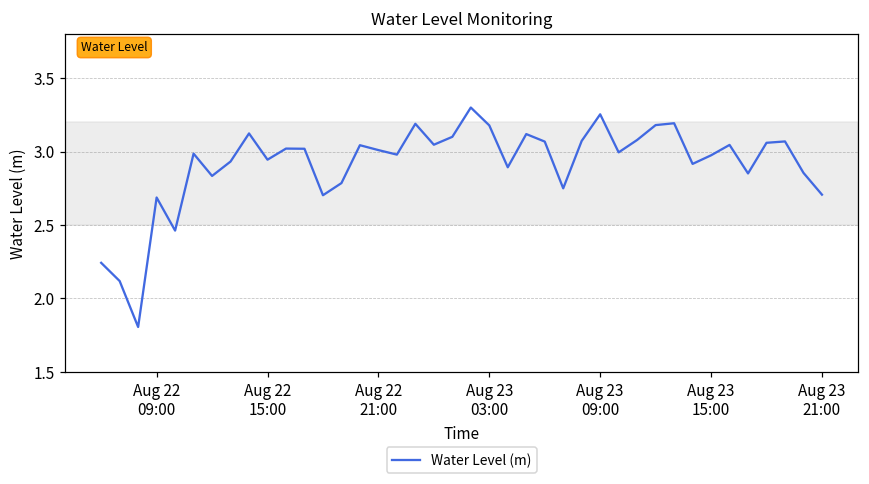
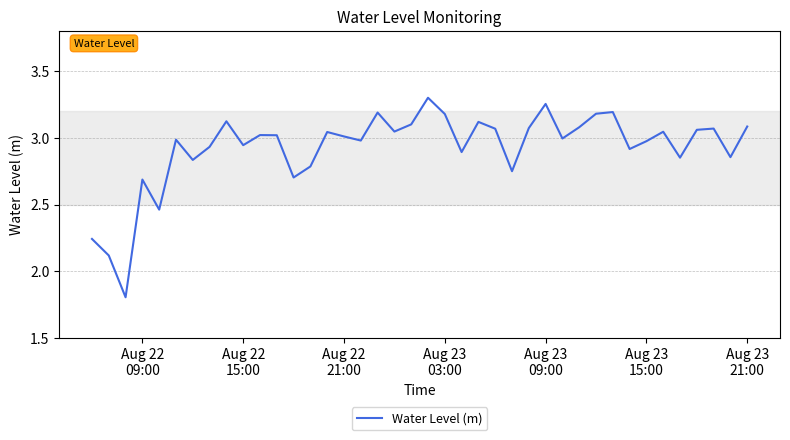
Aug 23 21:00: 2.71 -> 3.08
